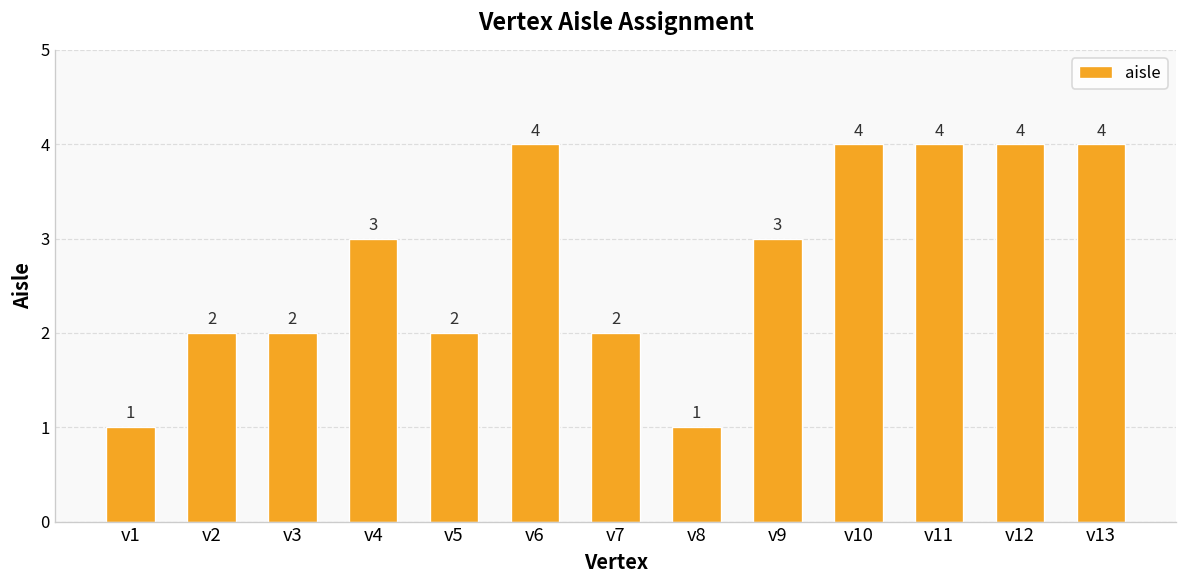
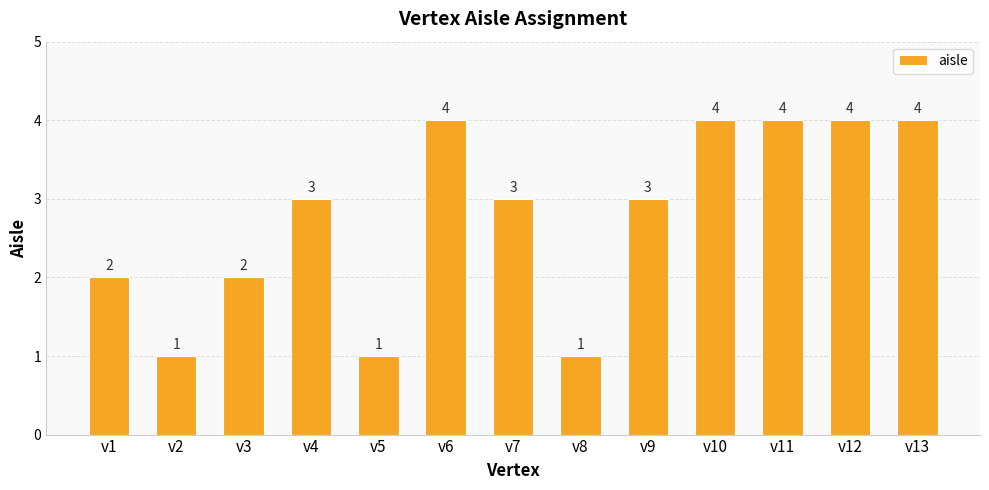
v1: 1 -> 2
v2: 2 -> 1
v5: 2 -> 1
v7: 2 -> 3
